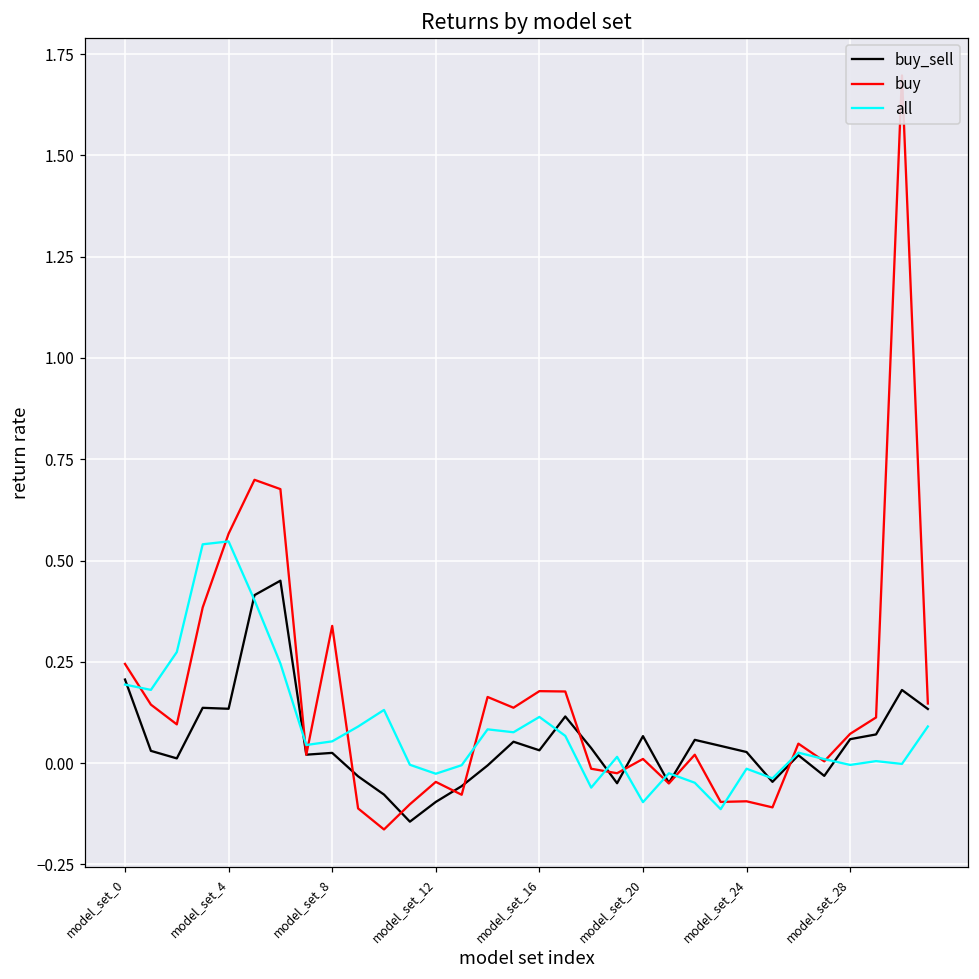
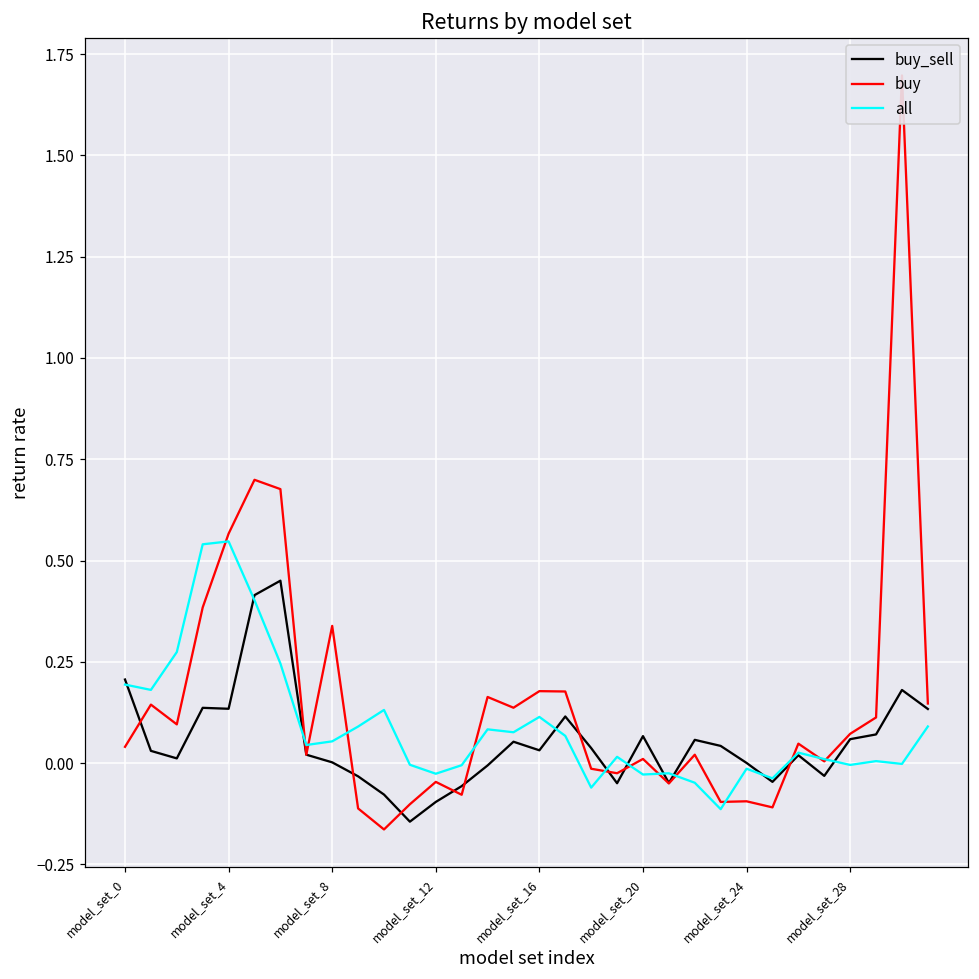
buy, model_set_0: 0.24 -> 0.04
buy_sell, model_set_8: 0.03 -> 0.00
all, model_set_20: -0.10 -> -0.03
buy_sell, model_set_24: 0.03 -> 0.00
